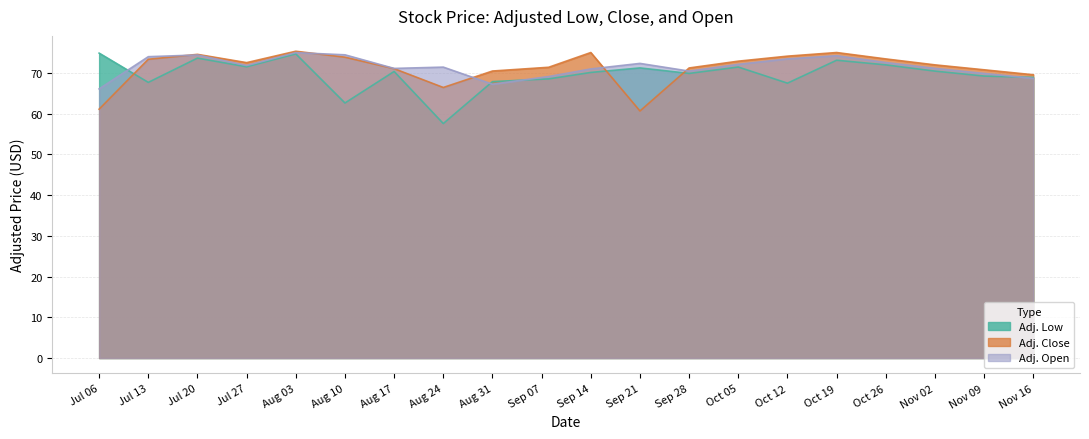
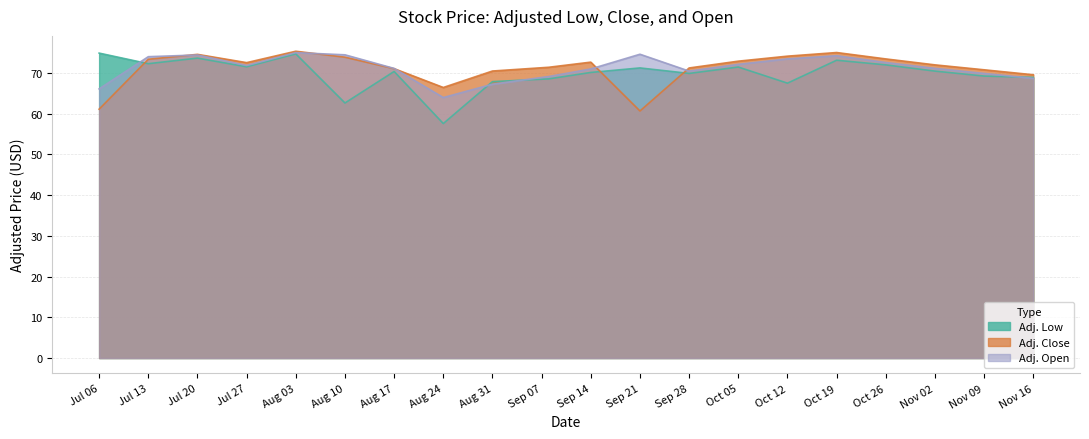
Adj. Low, Jul 13: 68 -> 72
Adj. Open, Aug 24: 71 -> 64
Adj. Close, Sep 14: 75 -> 73
Adj. Open, Sep 21: 72 -> 75
